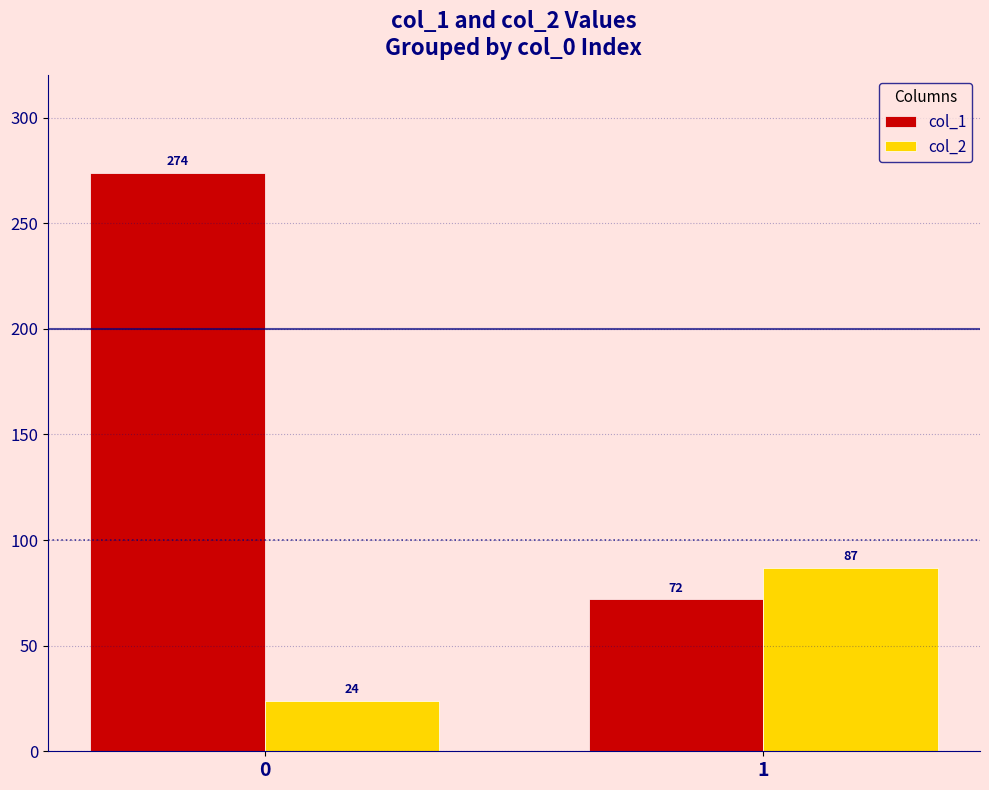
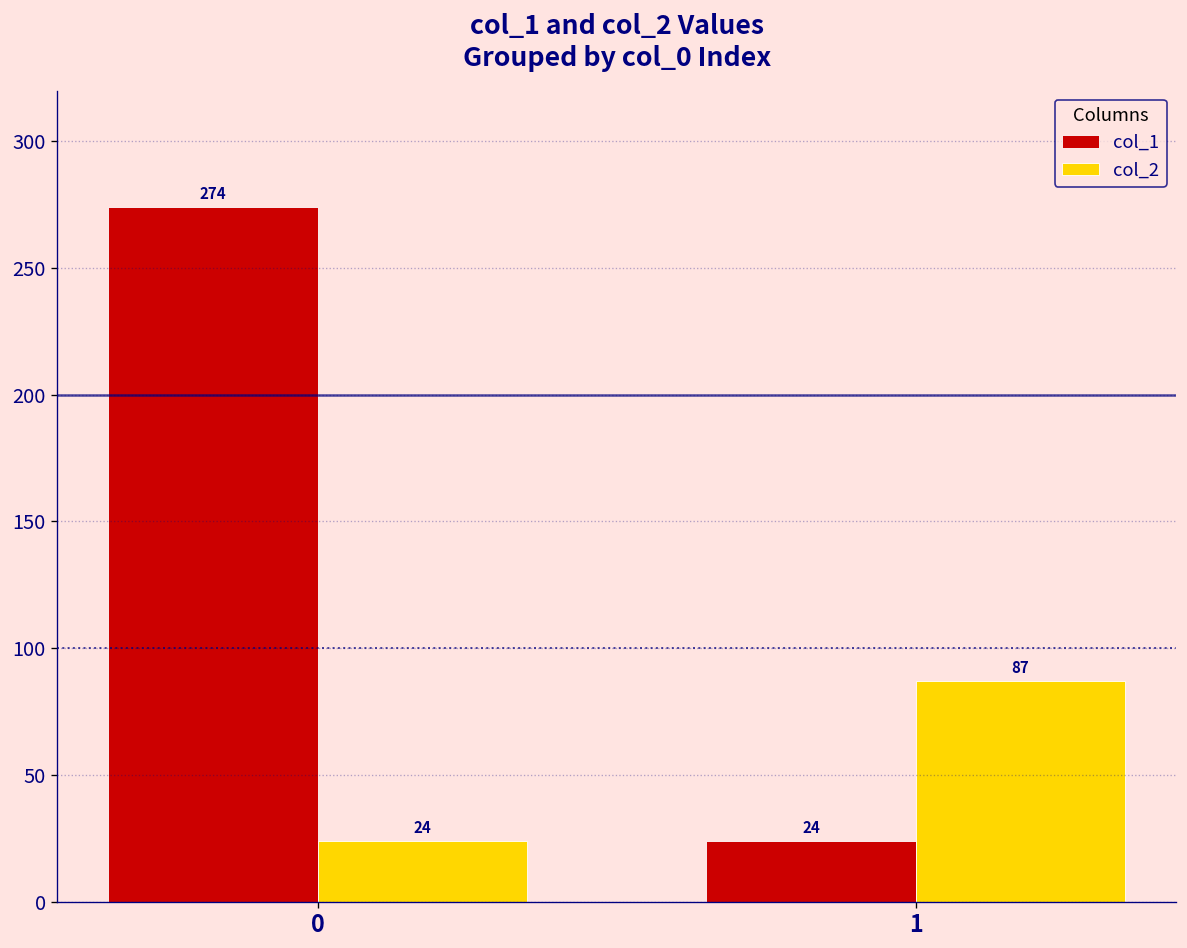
col_1, 1: 72 -> 24
